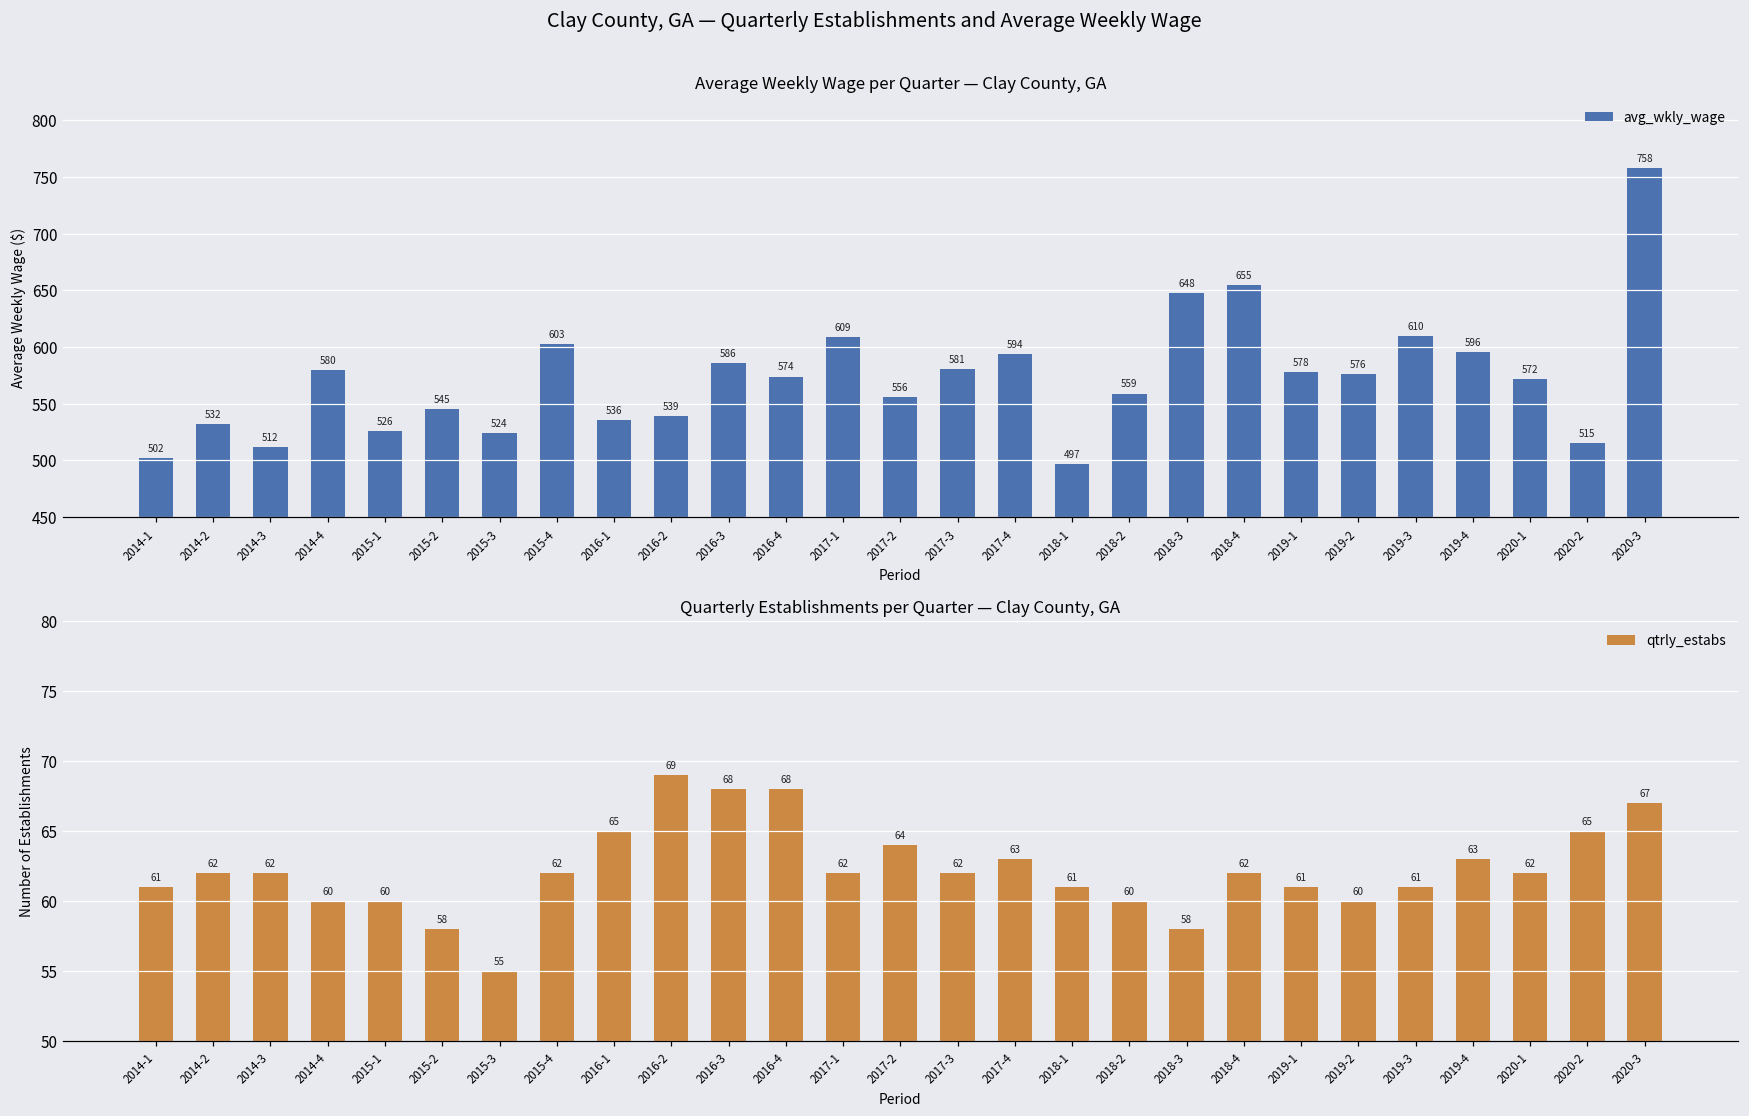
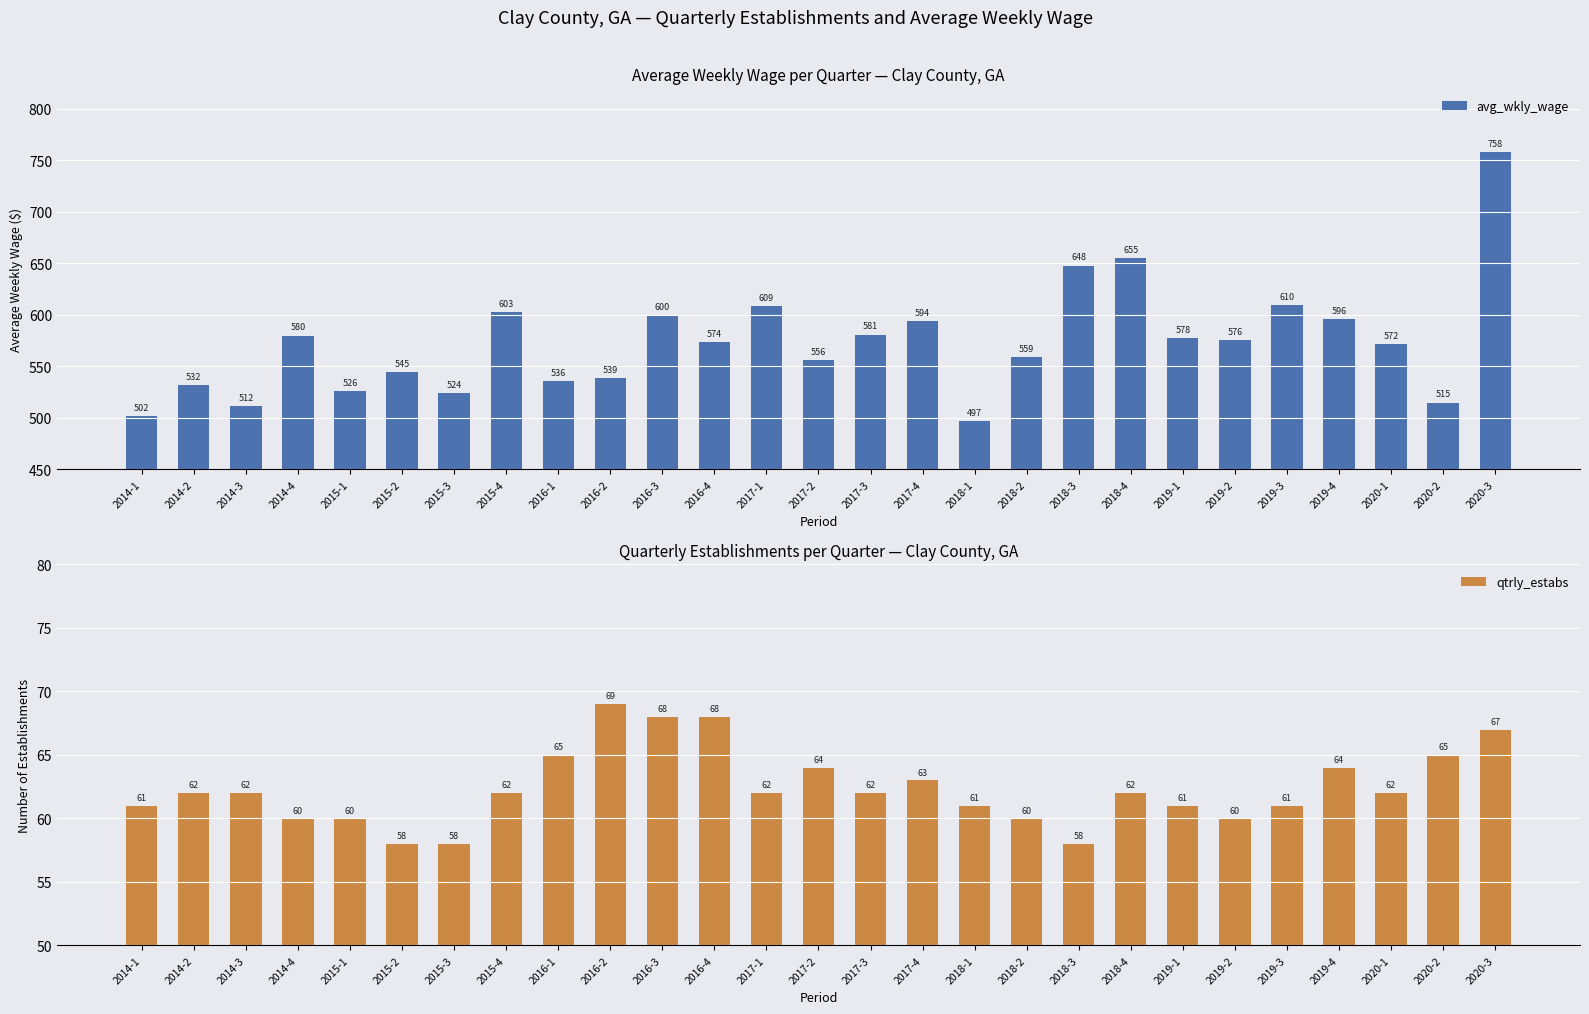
Average Weekly Wage per Quarter — Clay County, GA, 2016-3: 586 -> 600
Quarterly Establishments per Quarter — Clay County, GA, 2015-3: 55 -> 58
Quarterly Establishments per Quarter — Clay County, GA, 2019-4: 63 -> 64
